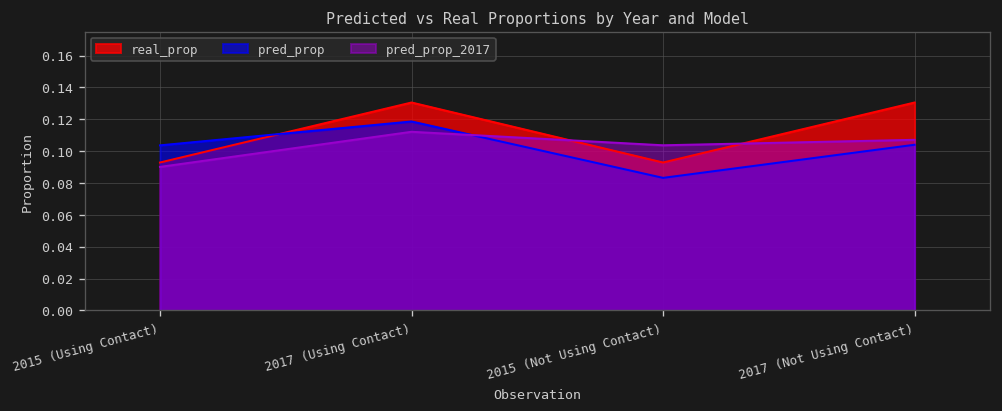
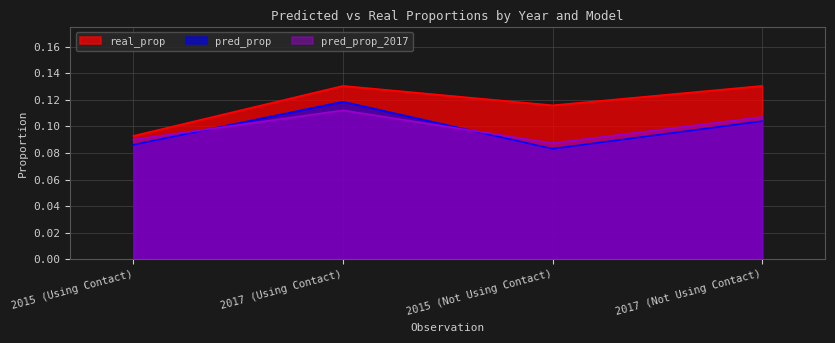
pred_prop, 2015 (Using Contact): 0.104 -> 0.086
real_prop, 2015 (Not Using Contact): 0.093 -> 0.116
pred_prop_2017, 2015 (Not Using Contact): 0.104 -> 0.087
